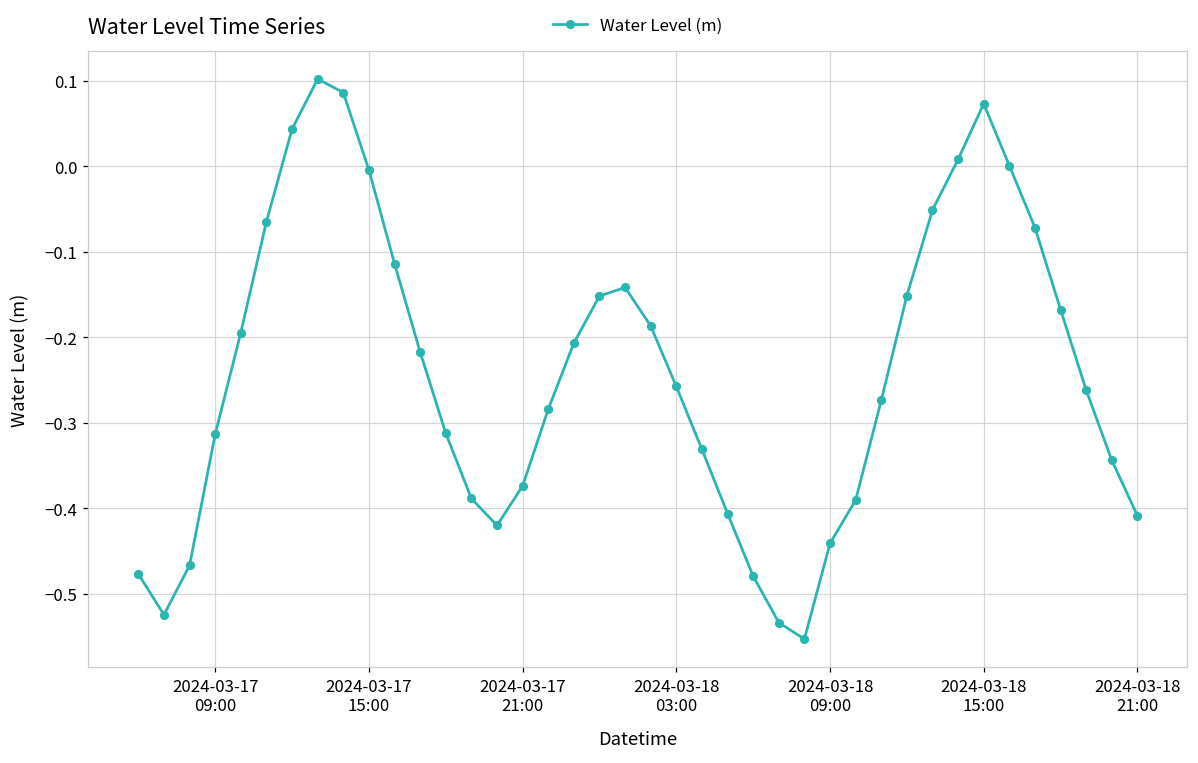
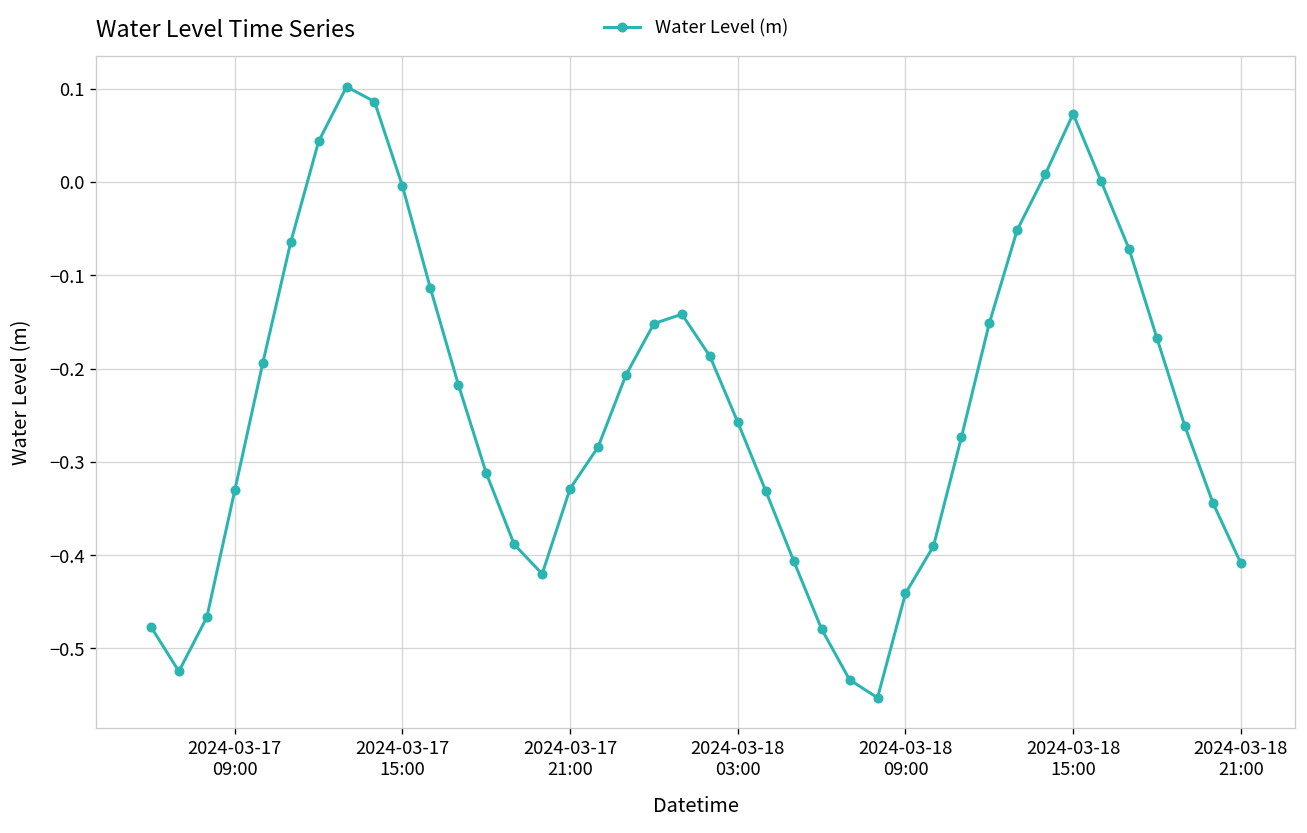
2024-03-17 09:00: -0.31 -> -0.33
2024-03-17 21:00: -0.37 -> -0.33
